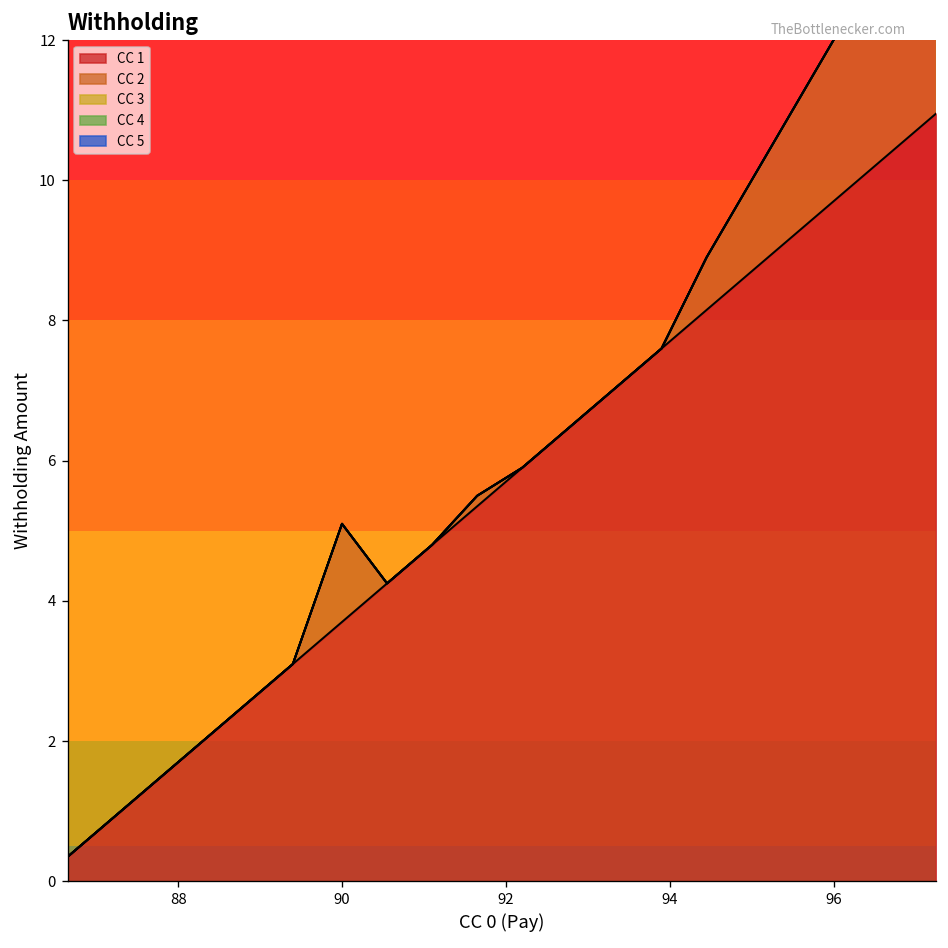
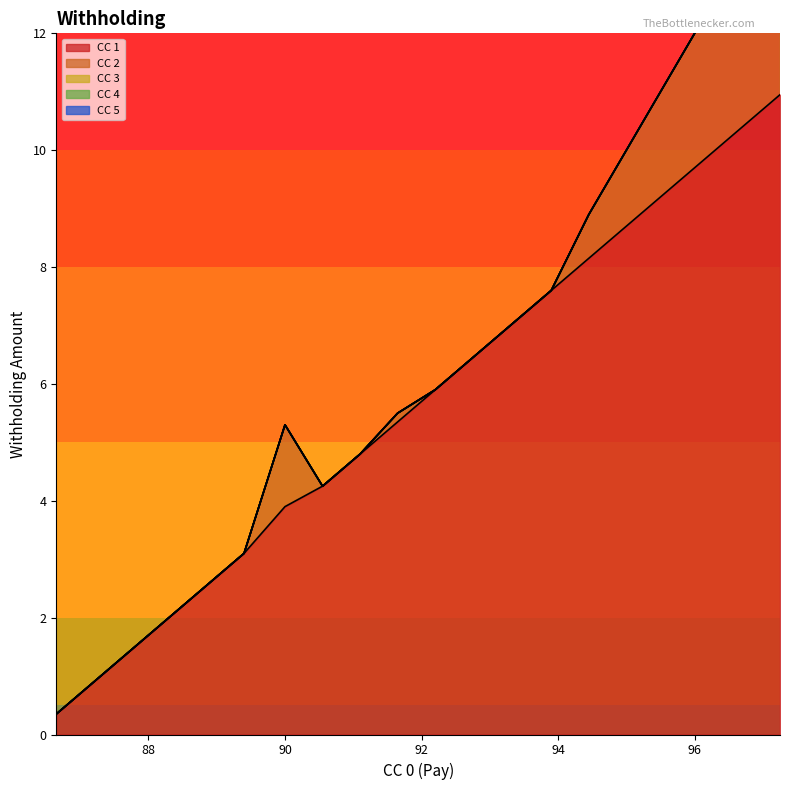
CC 1, 90: 3.7 -> 3.9
